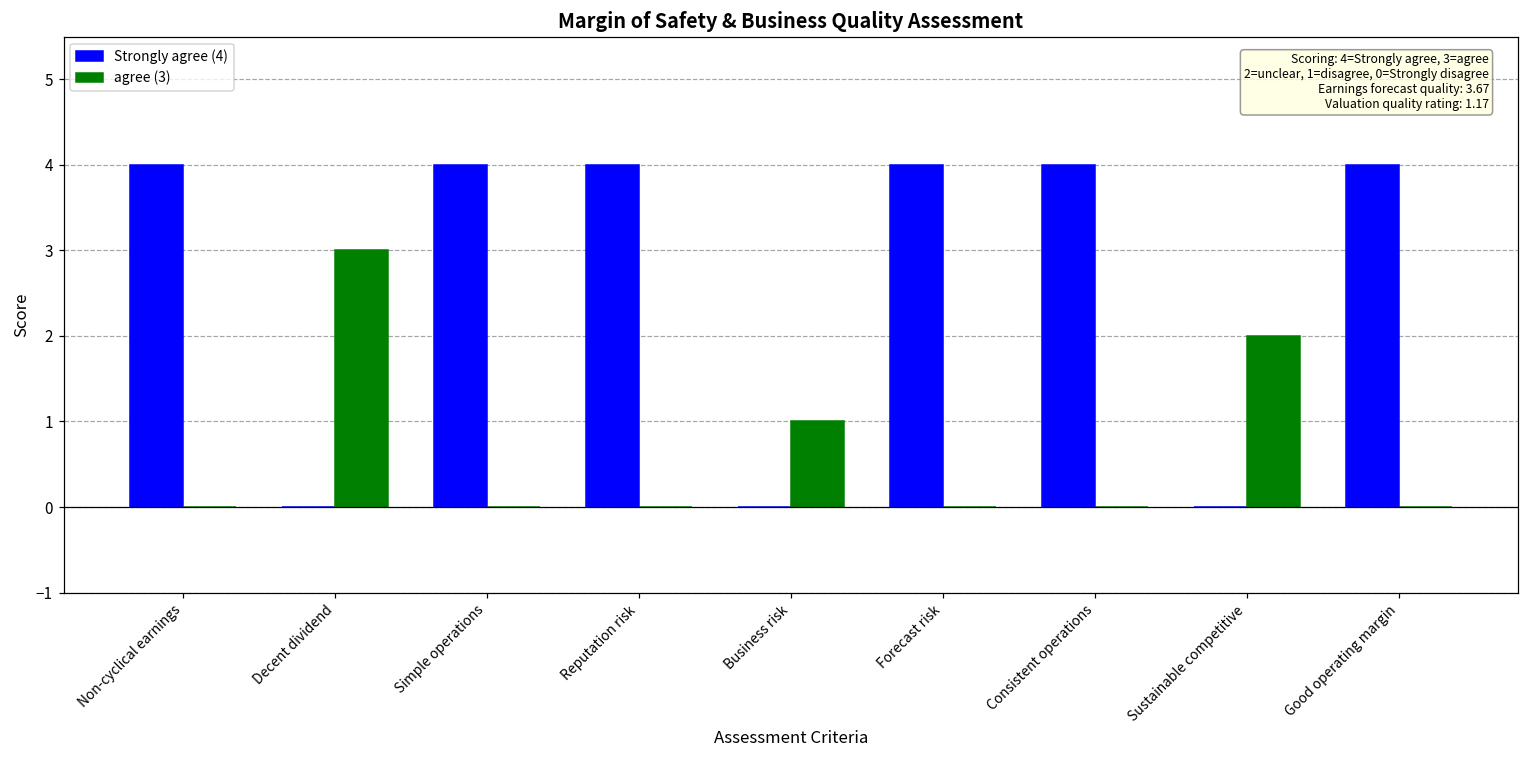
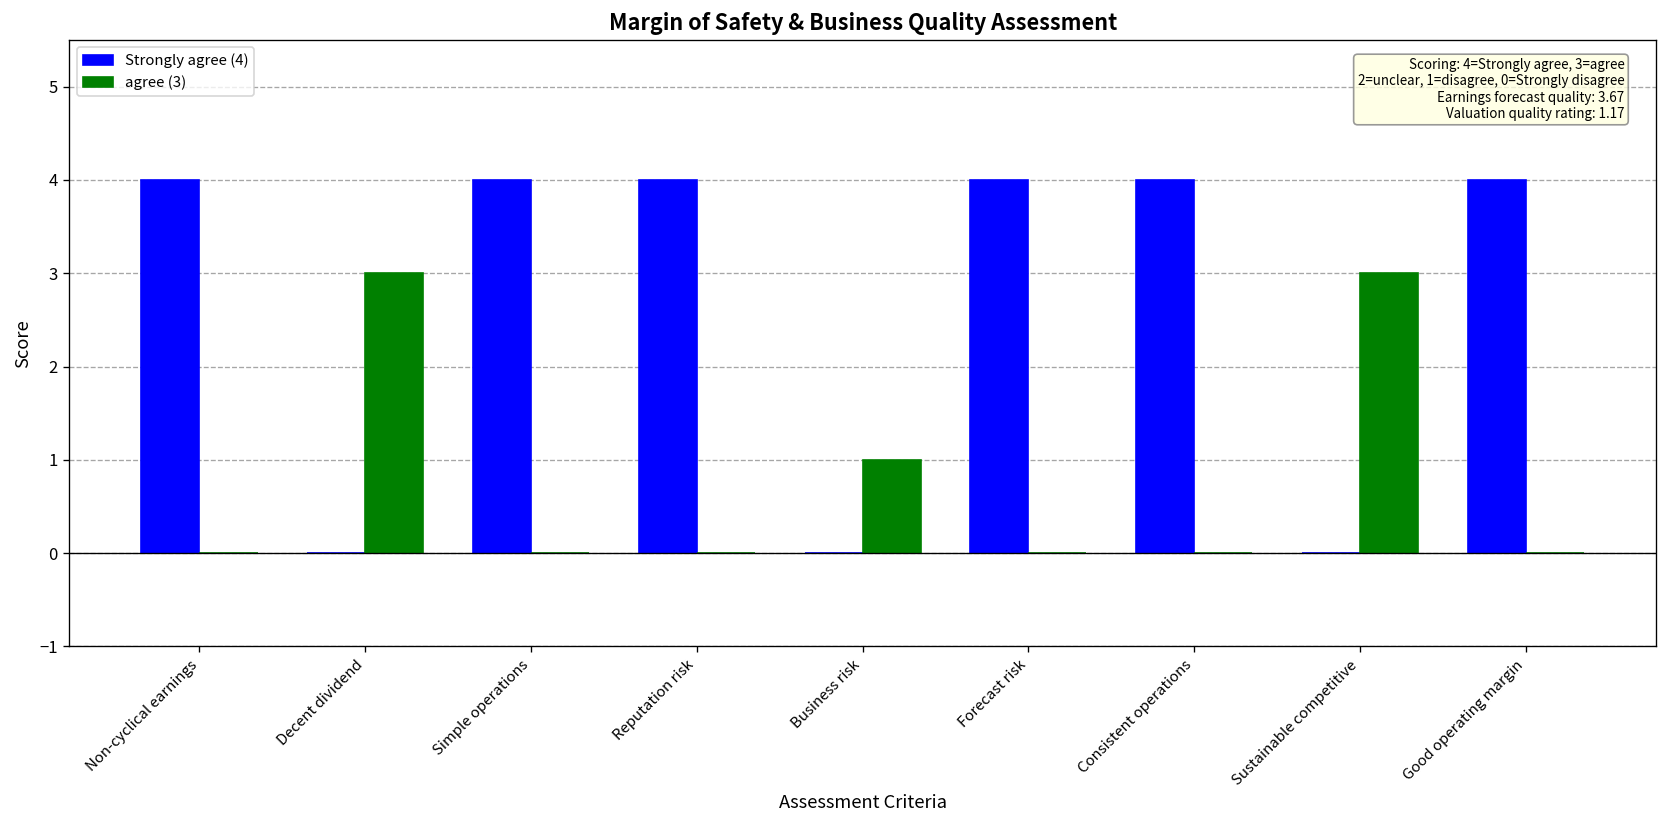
agree (3), Sustainable competitive: 2 -> 3
